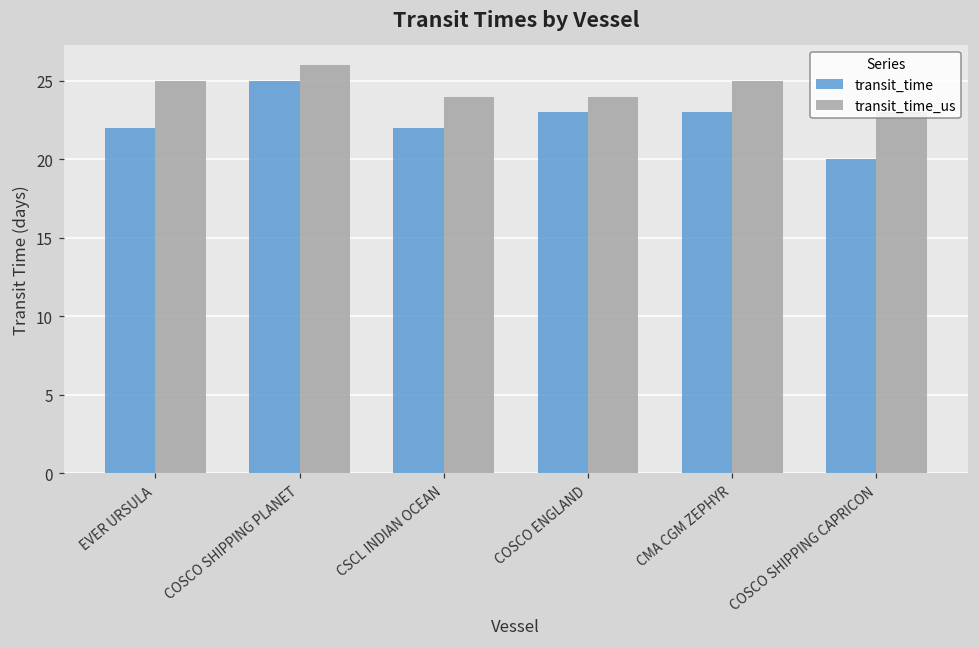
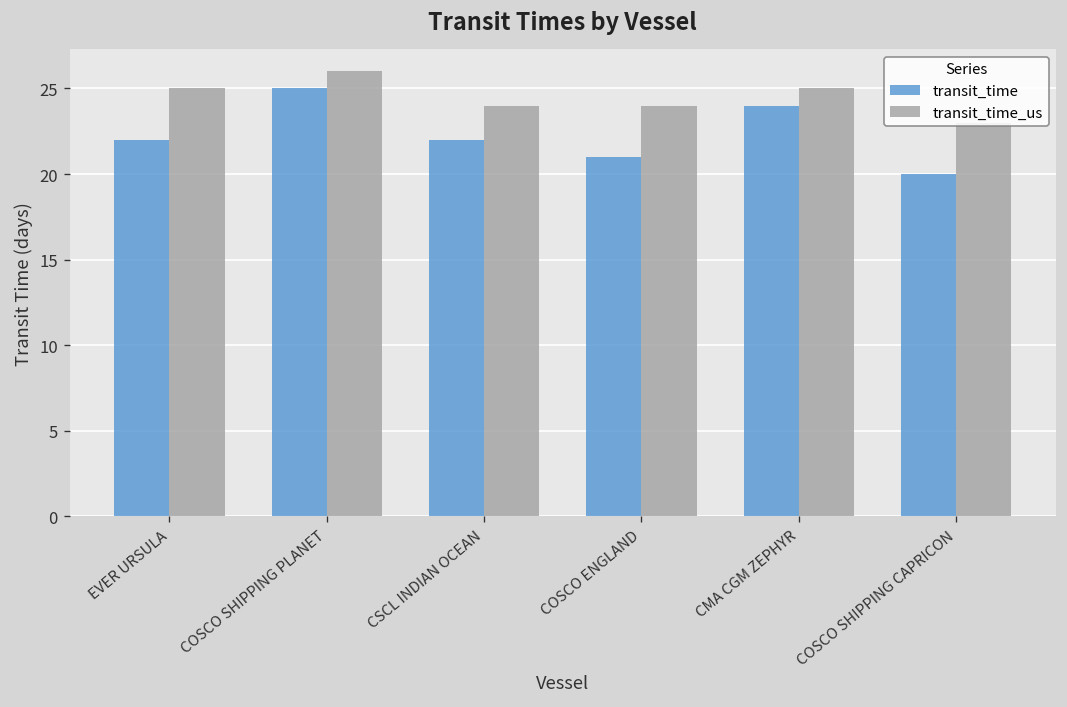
transit_time, COSCO ENGLAND: 23 -> 21
transit_time, CMA CGM ZEPHYR: 23 -> 24
